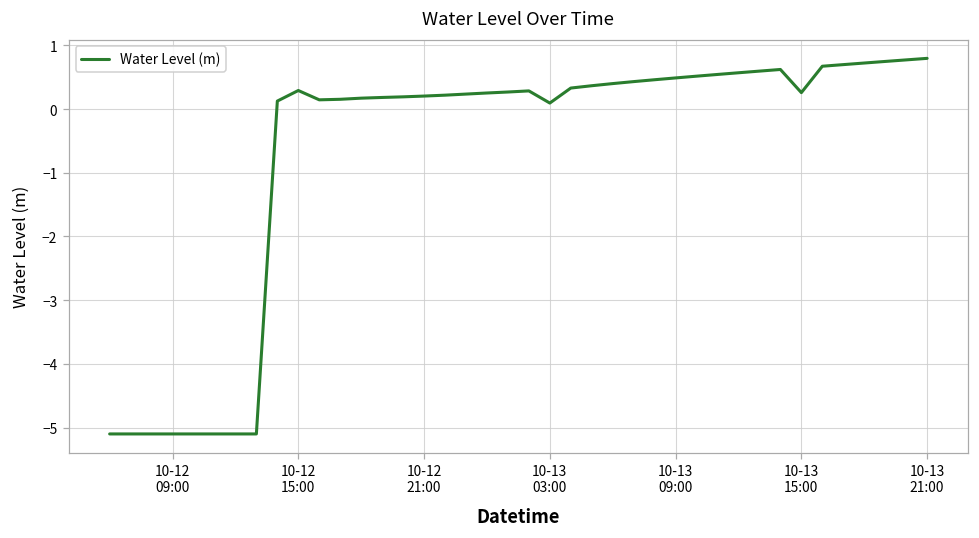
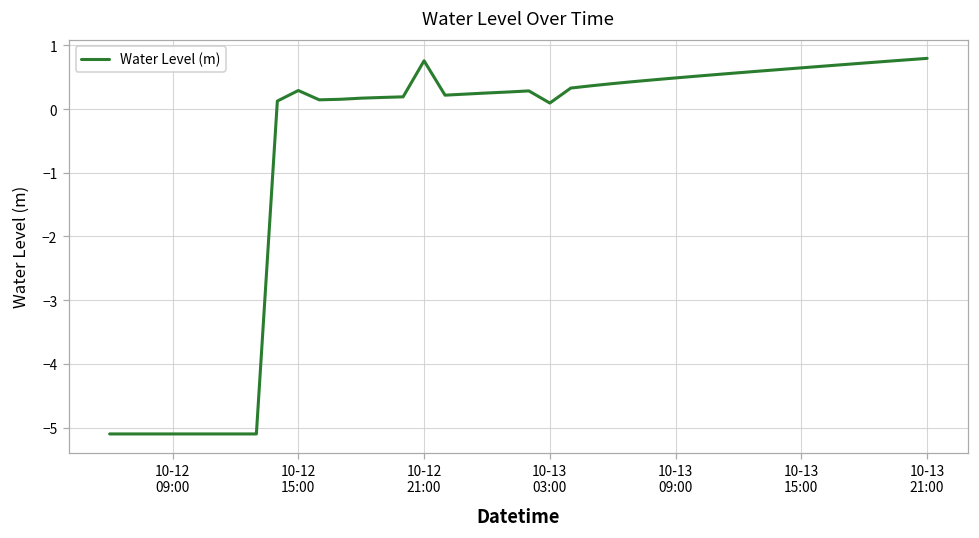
10-12 21:00: 0.2 -> 0.8
10-13 15:00: 0.3 -> 0.6
